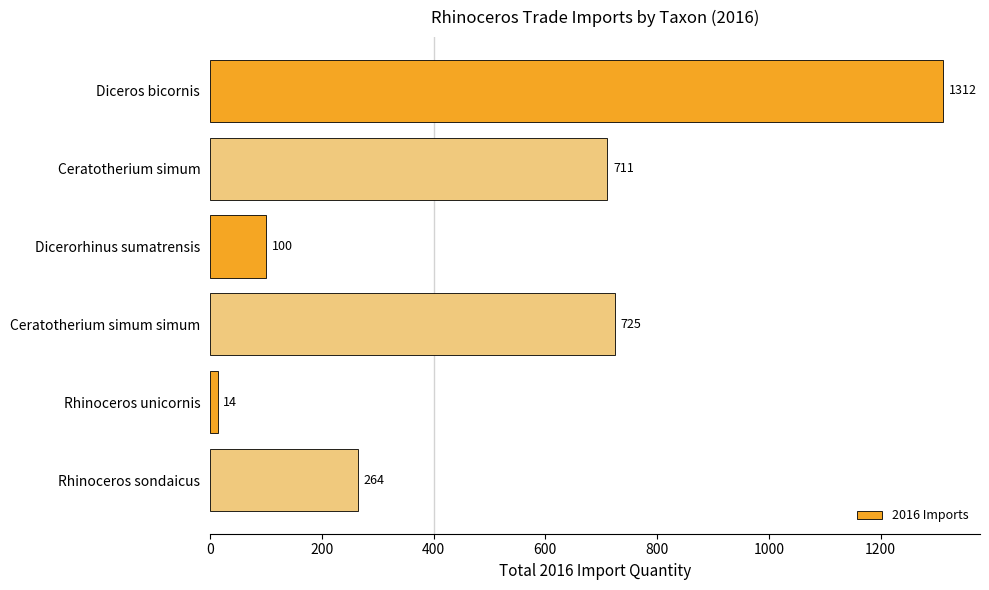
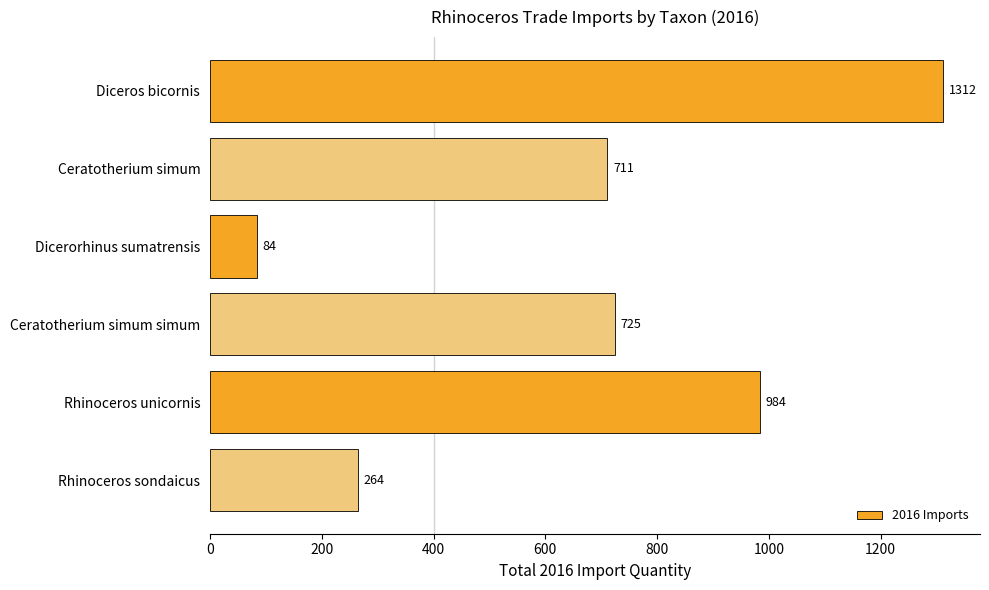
Dicerorhinus sumatrensis: 100 -> 84
Rhinoceros unicornis: 14 -> 984
